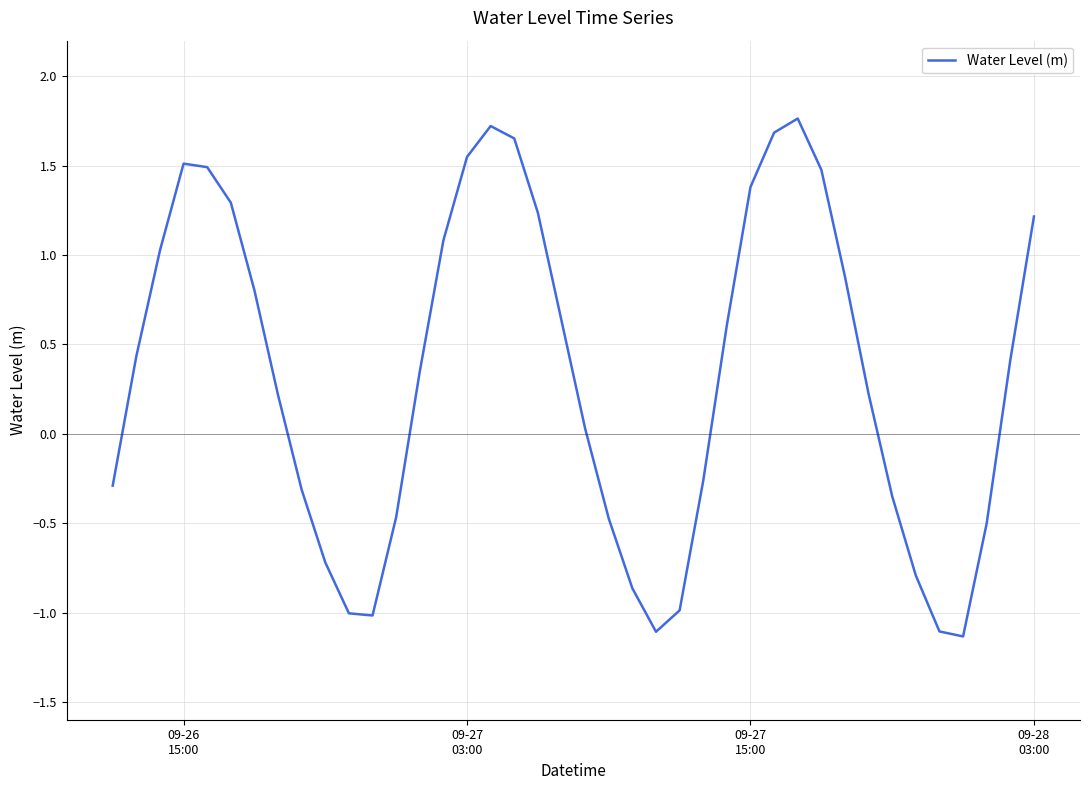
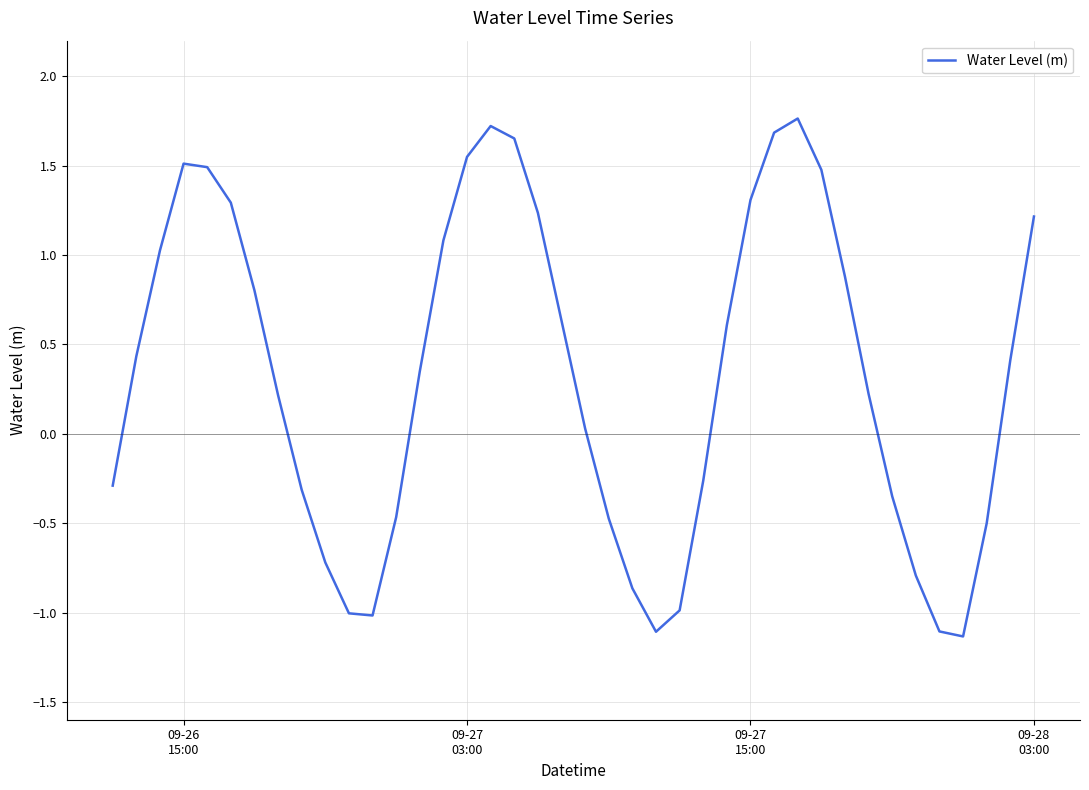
09-27 15:00: 1.38 -> 1.31
